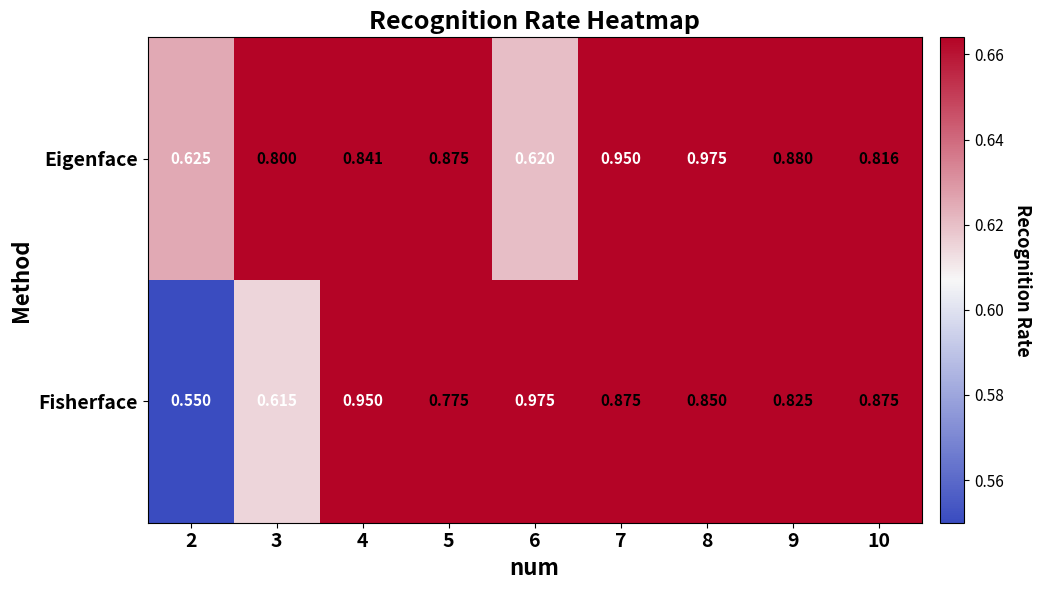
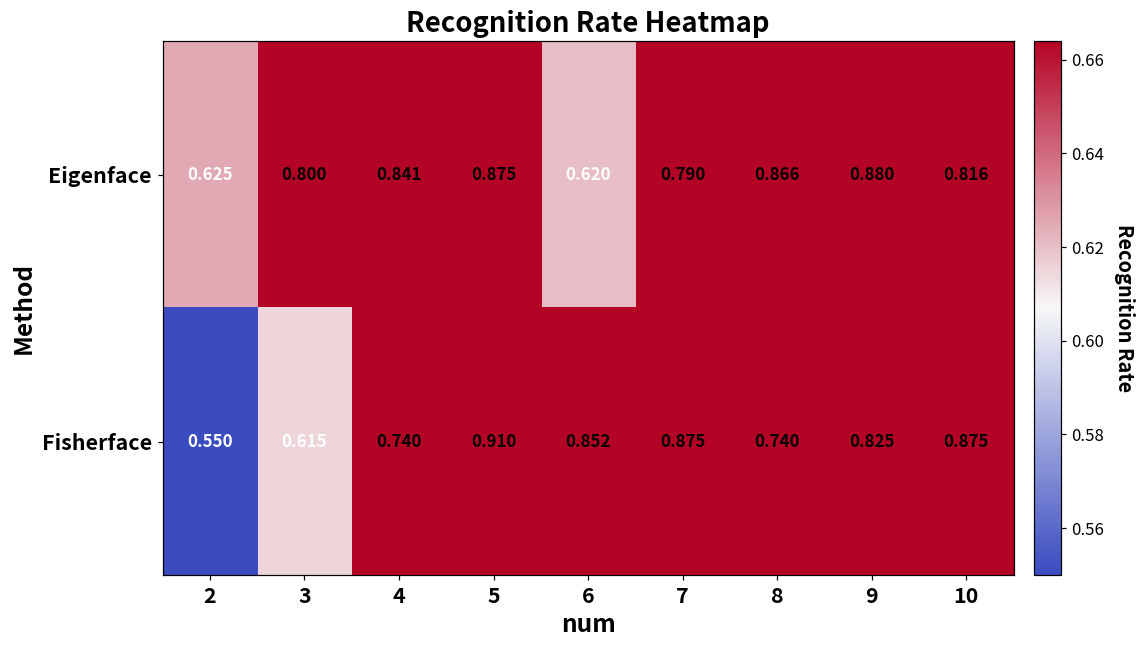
Eigenface, 7: 0.950 -> 0.790
Eigenface, 8: 0.975 -> 0.866
Fisherface, 4: 0.950 -> 0.740
Fisherface, 5: 0.775 -> 0.910
Fisherface, 6: 0.975 -> 0.852
Fisherface, 8: 0.850 -> 0.740
